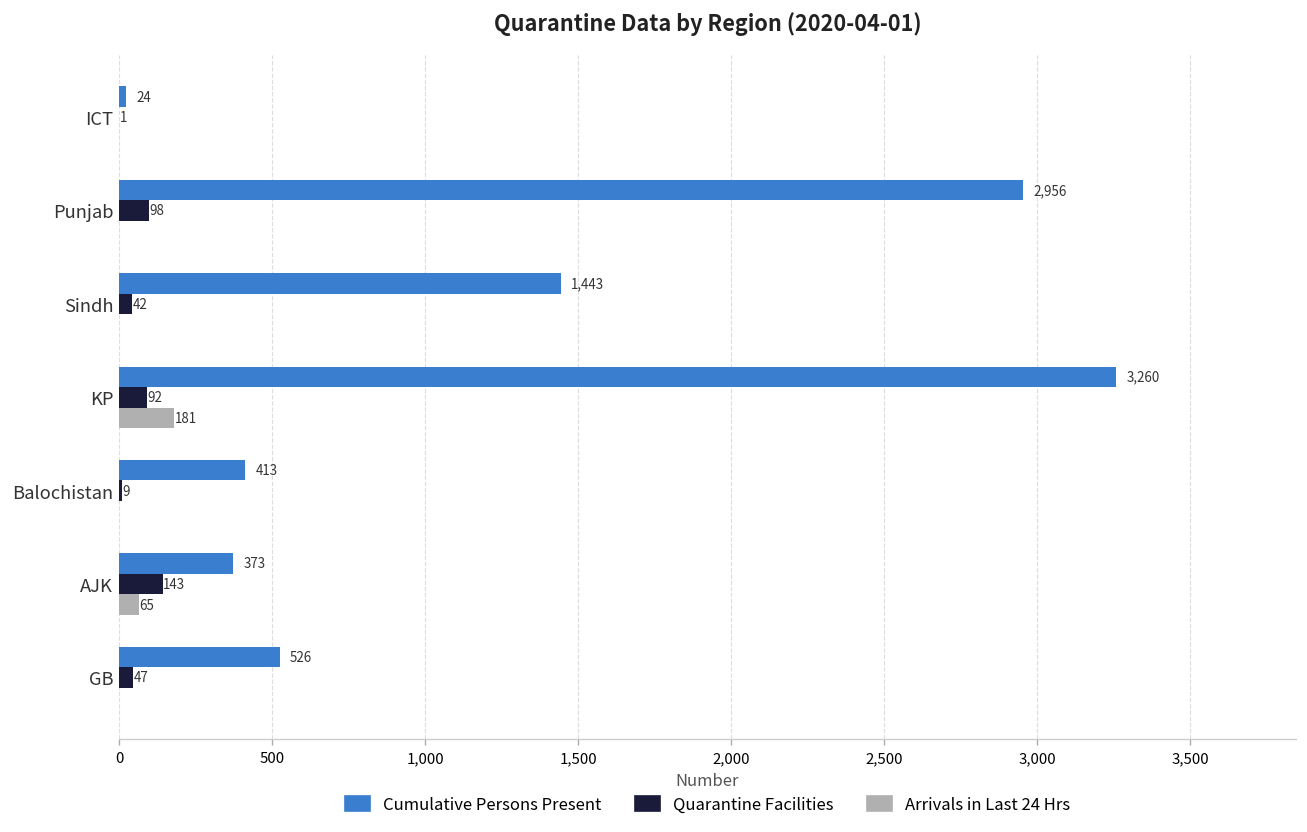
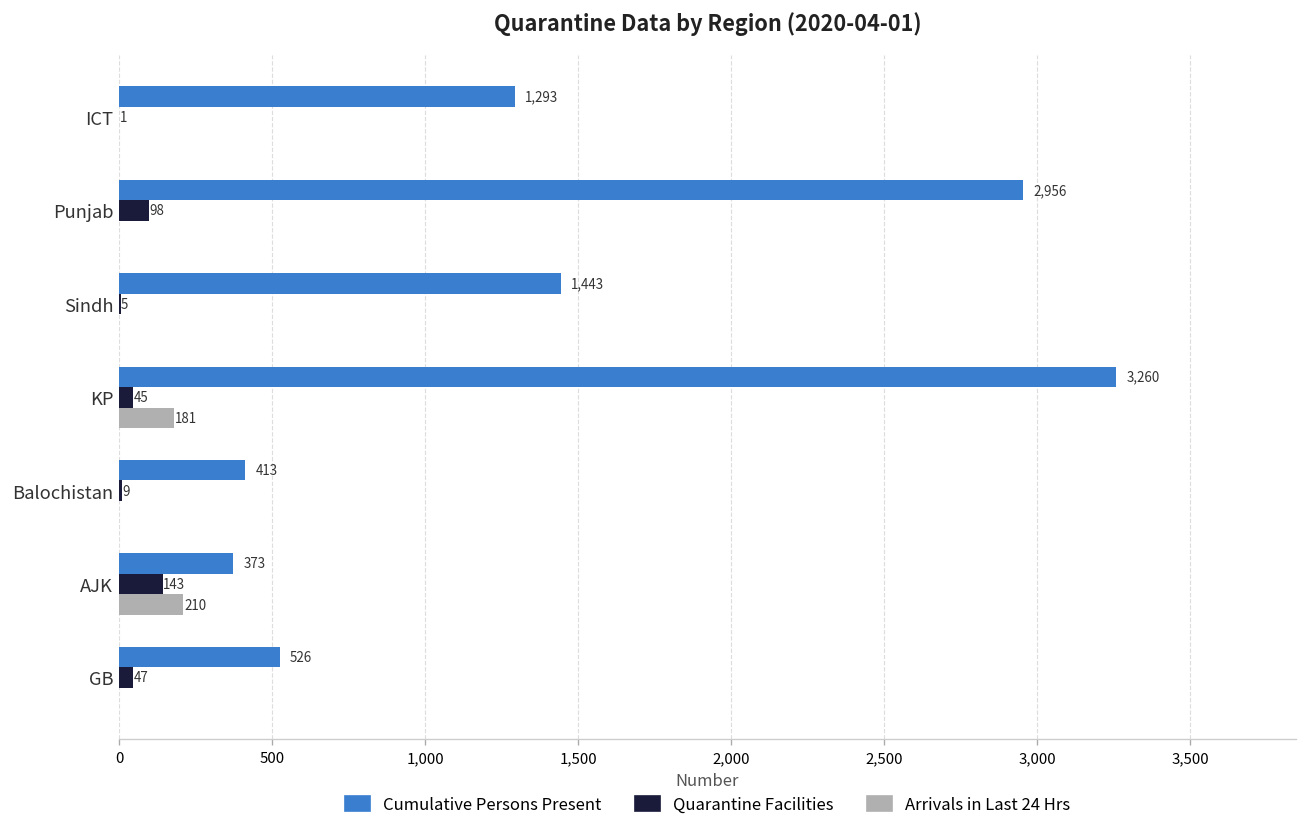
Cumulative Persons Present, ICT: 24 -> 1,293
Quarantine Facilities, Sindh: 42 -> 5
Quarantine Facilities, KP: 92 -> 45
Arrivals in Last 24 Hrs, AJK: 65 -> 210
